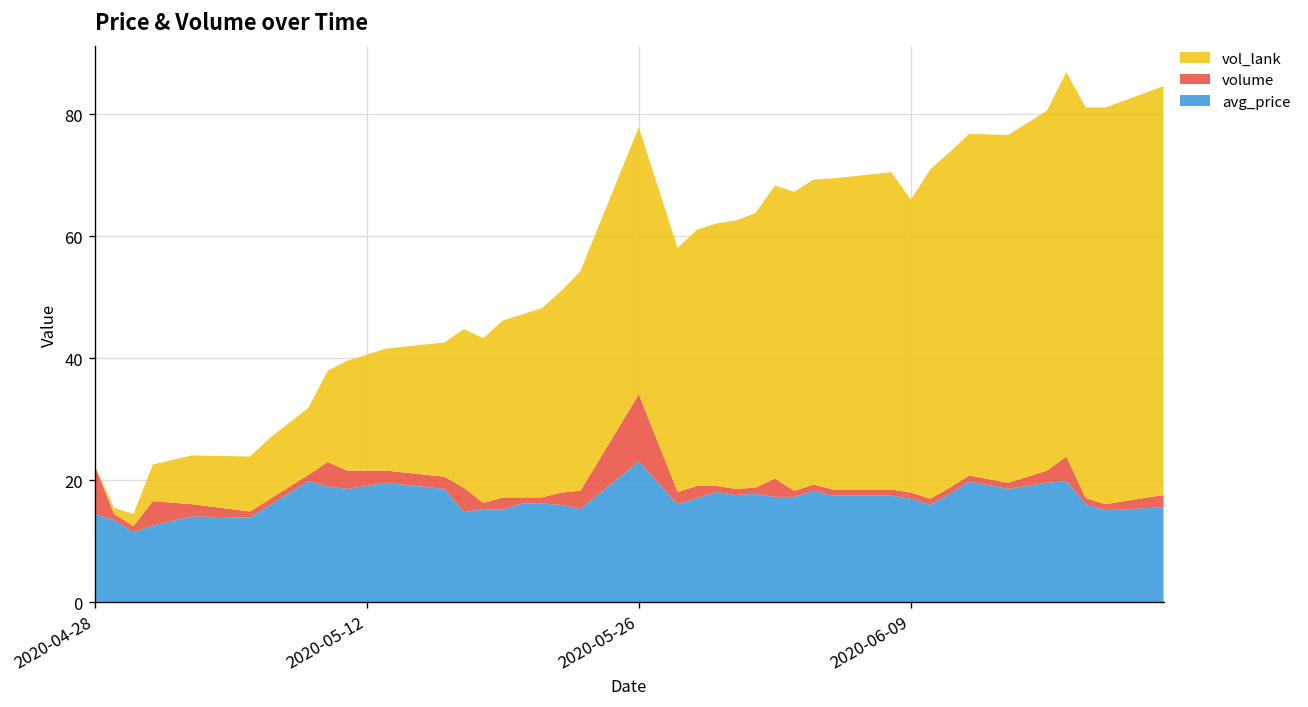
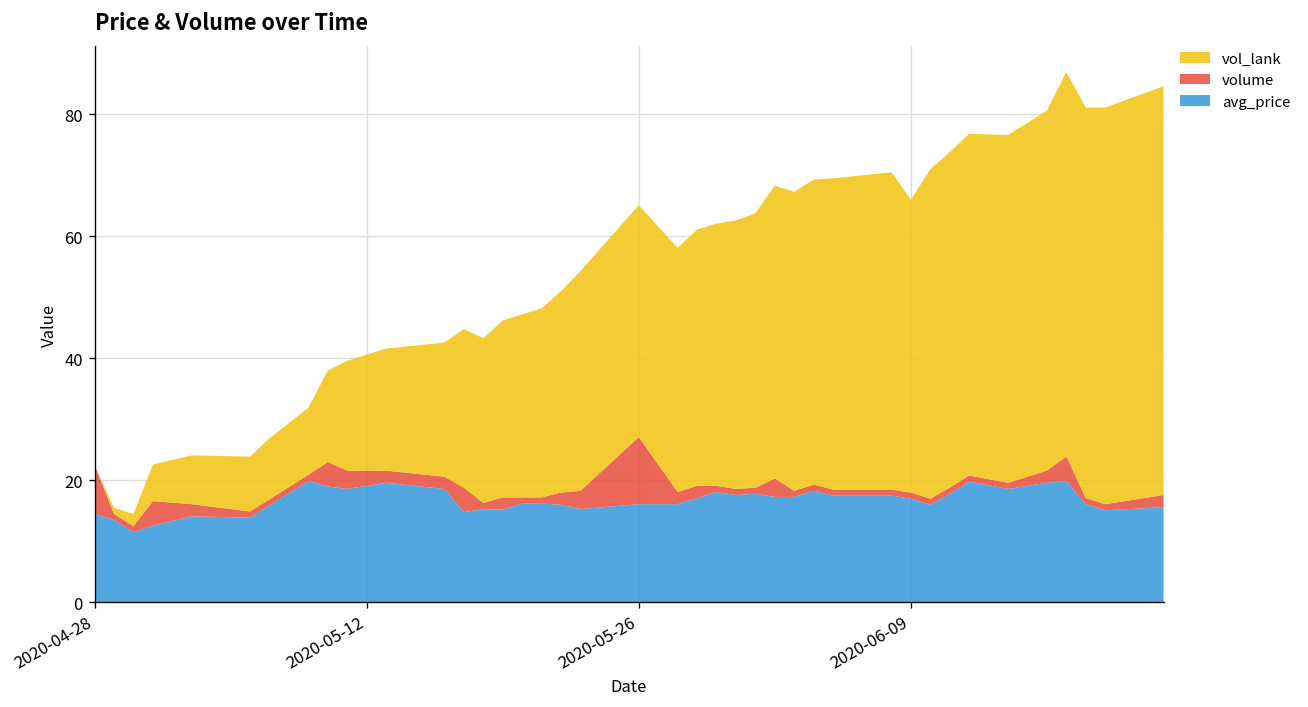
avg_price, 2020-05-26: 23 -> 16
vol_lank, 2020-05-26: 44 -> 38
